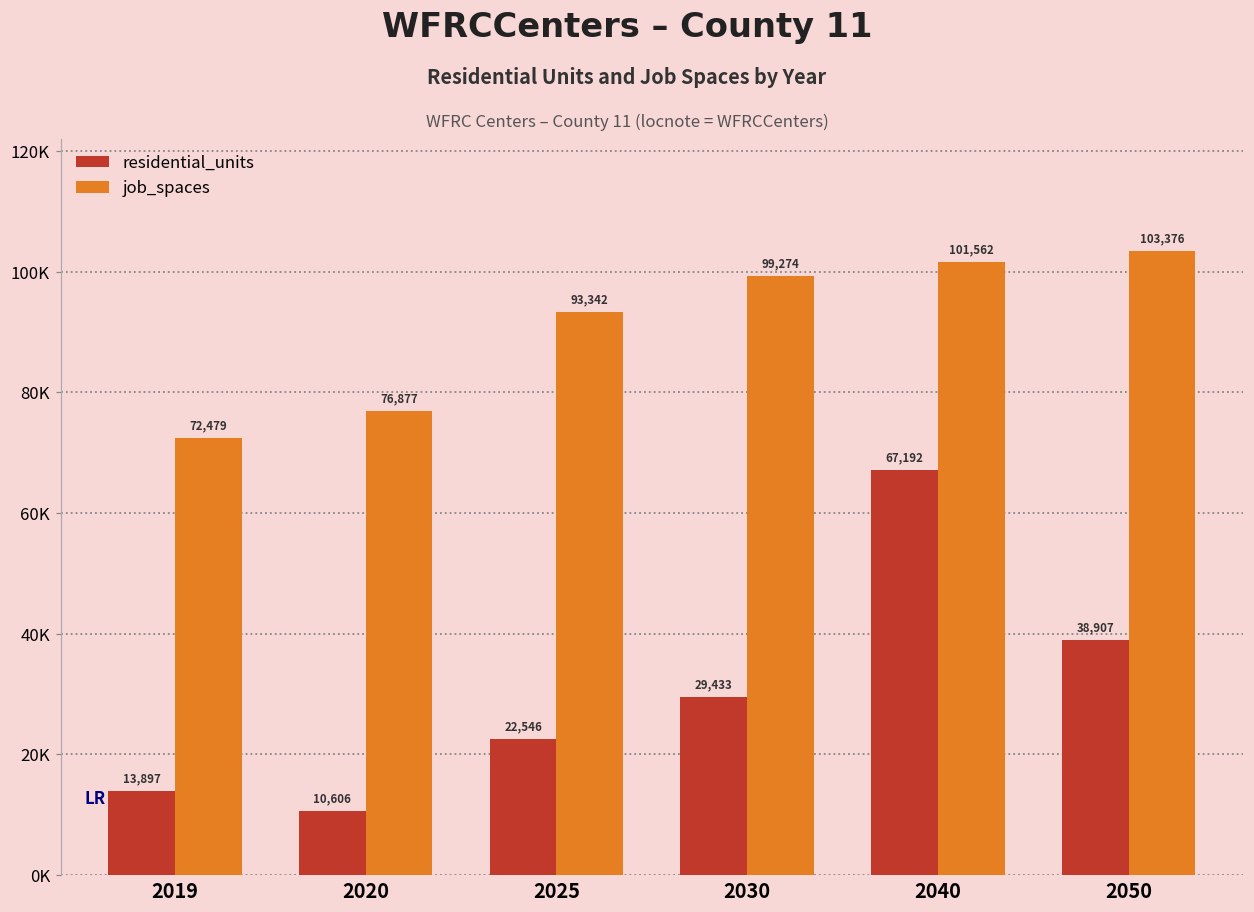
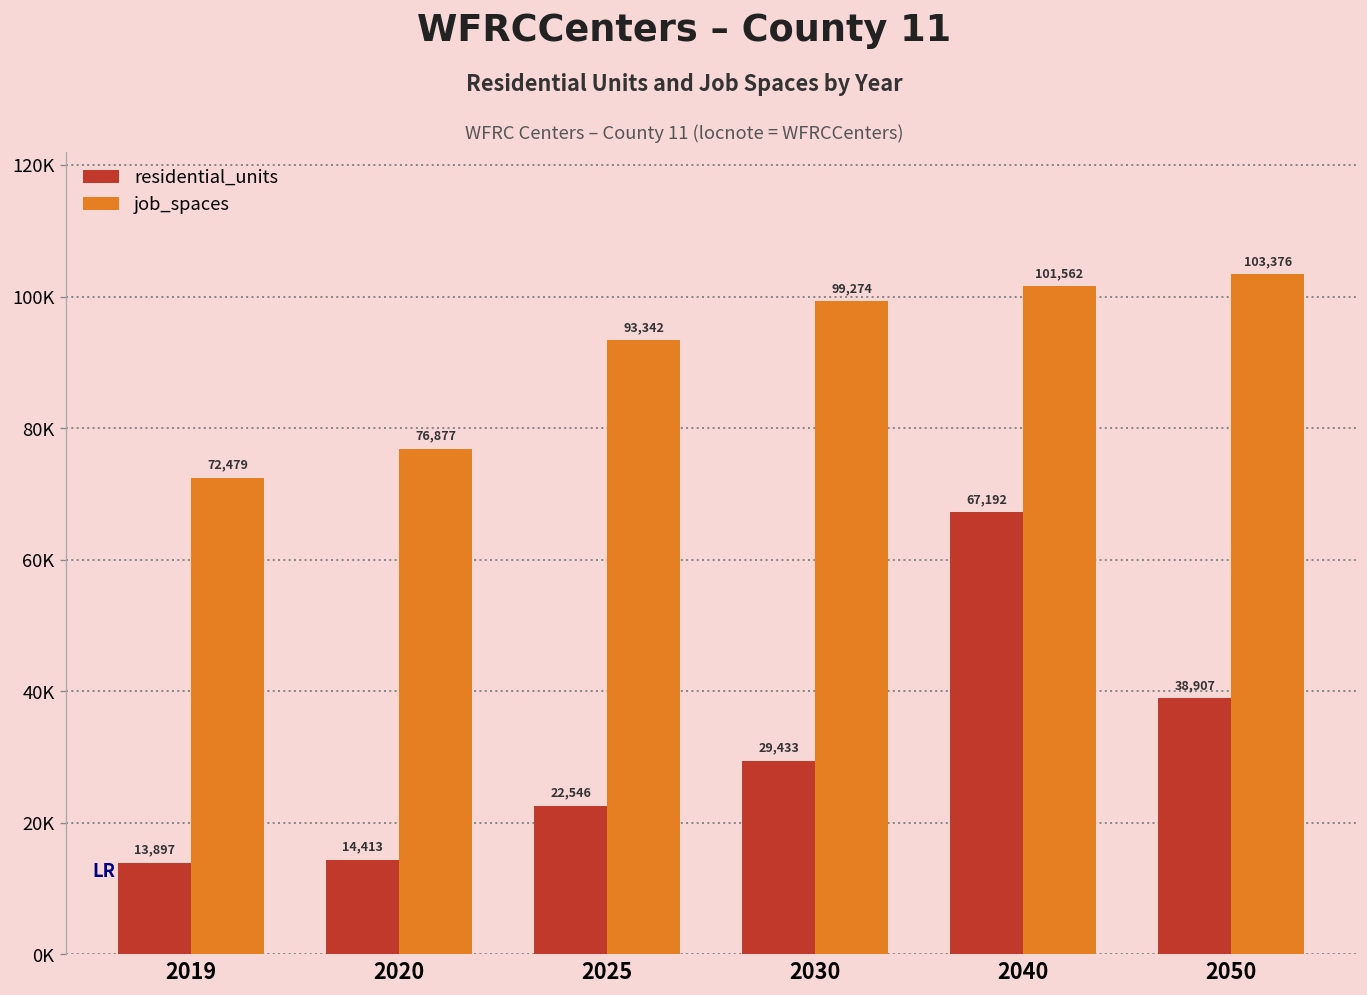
residential_units, 2020: 10,606 -> 14,413
